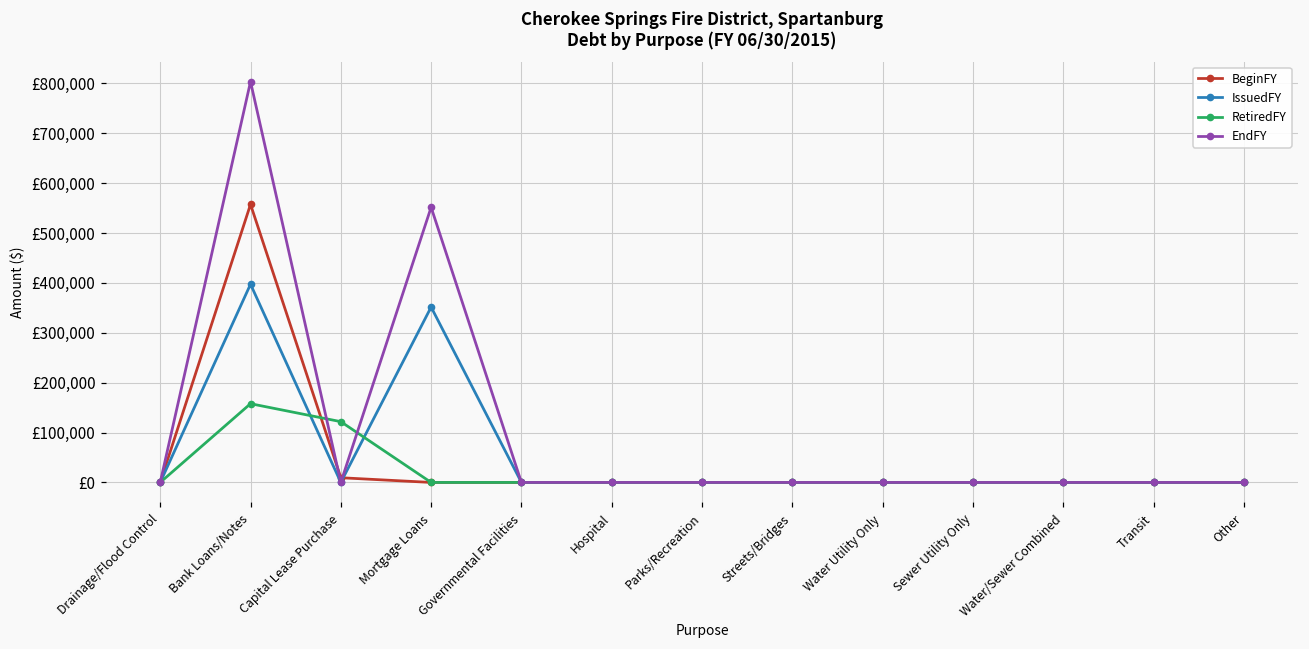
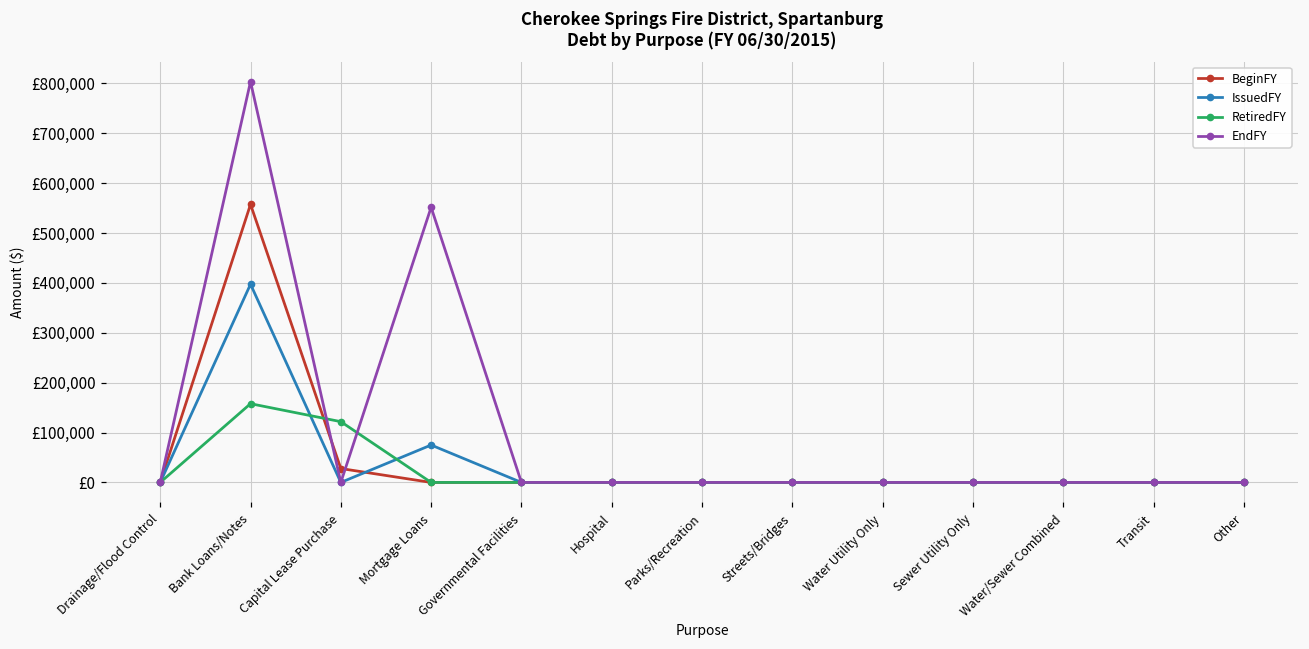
BeginFY, Capital Lease Purchase: £10,000 -> £30,000
IssuedFY, Mortgage Loans: £350,000 -> £80,000
